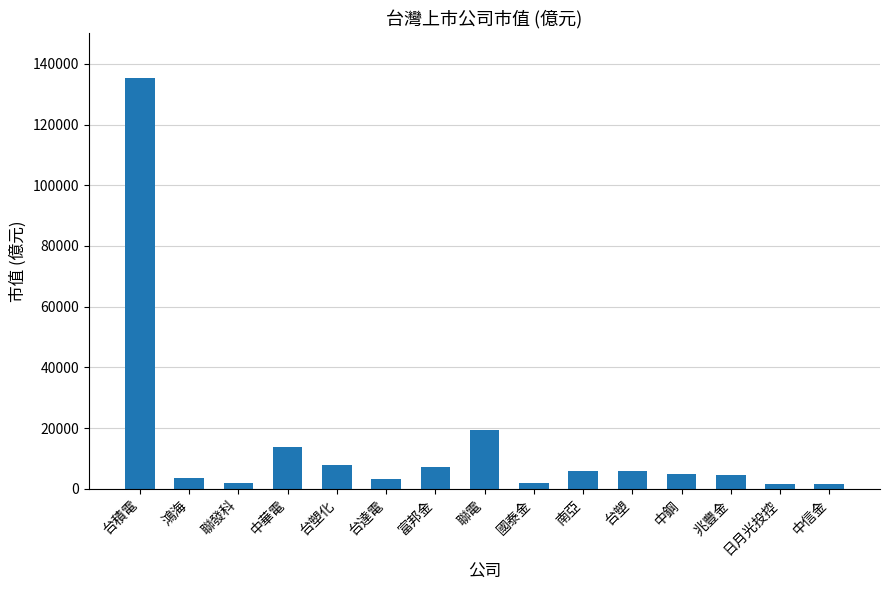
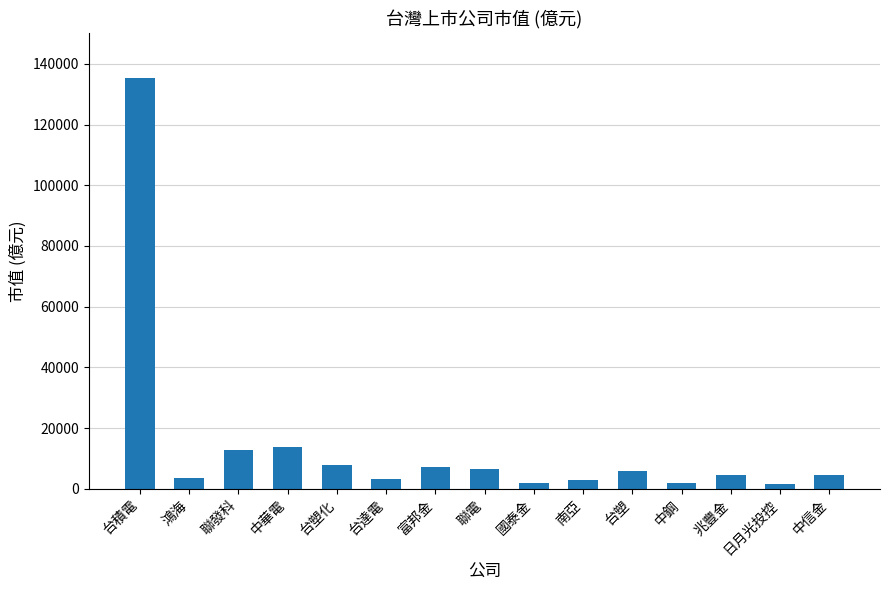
聯發科: 2000 -> 13000
聯電: 19000 -> 6000
南亞: 6000 -> 3000
中鋼: 5000 -> 2000
中信金: 1000 -> 4000
